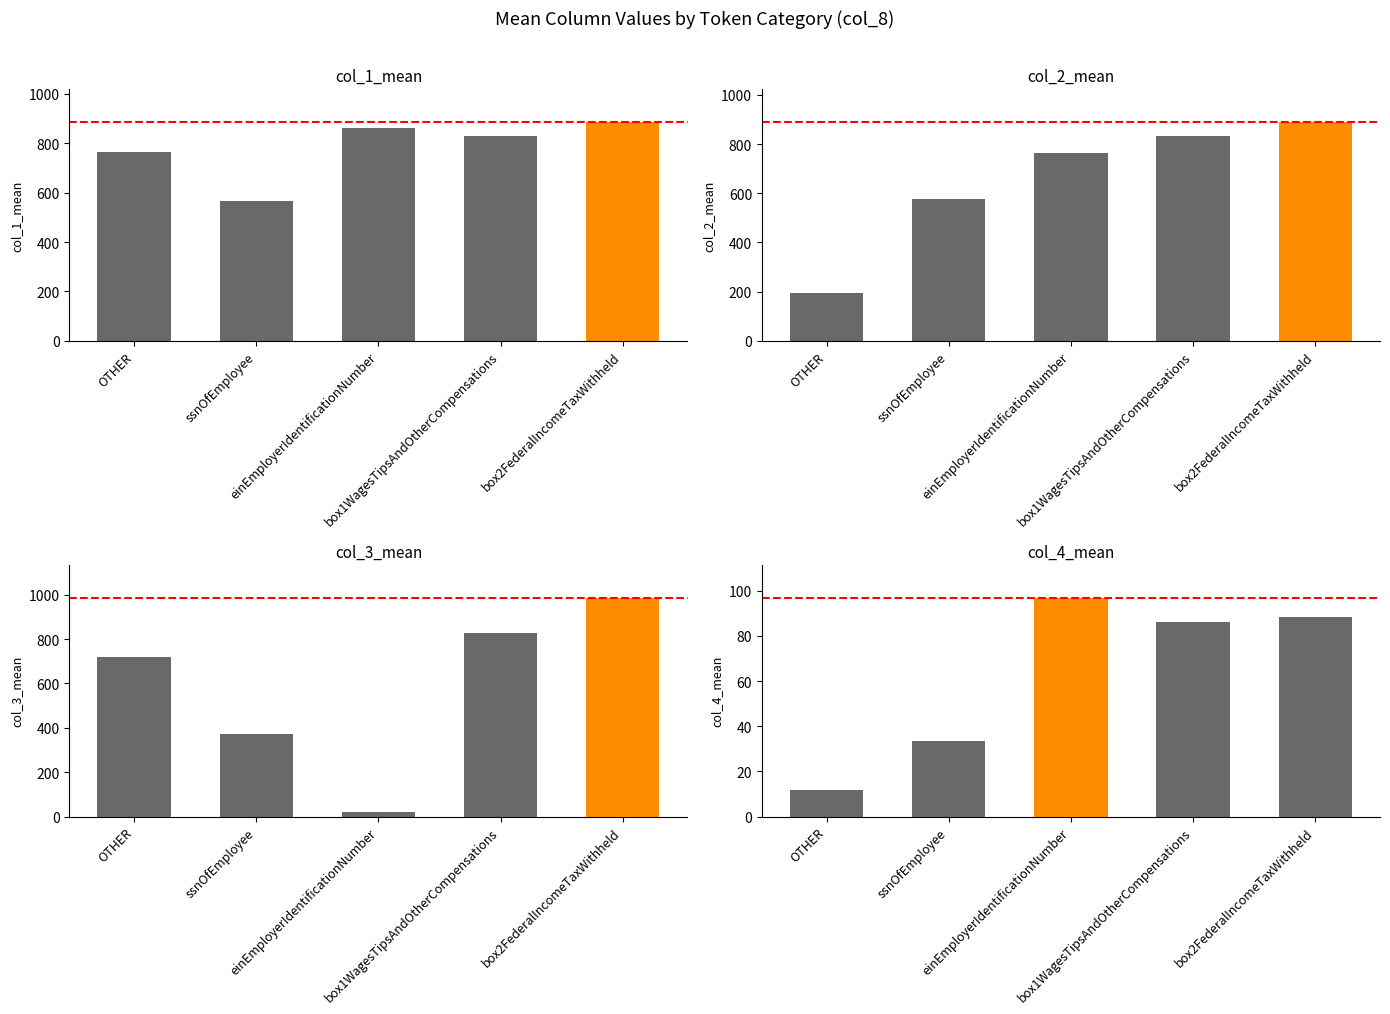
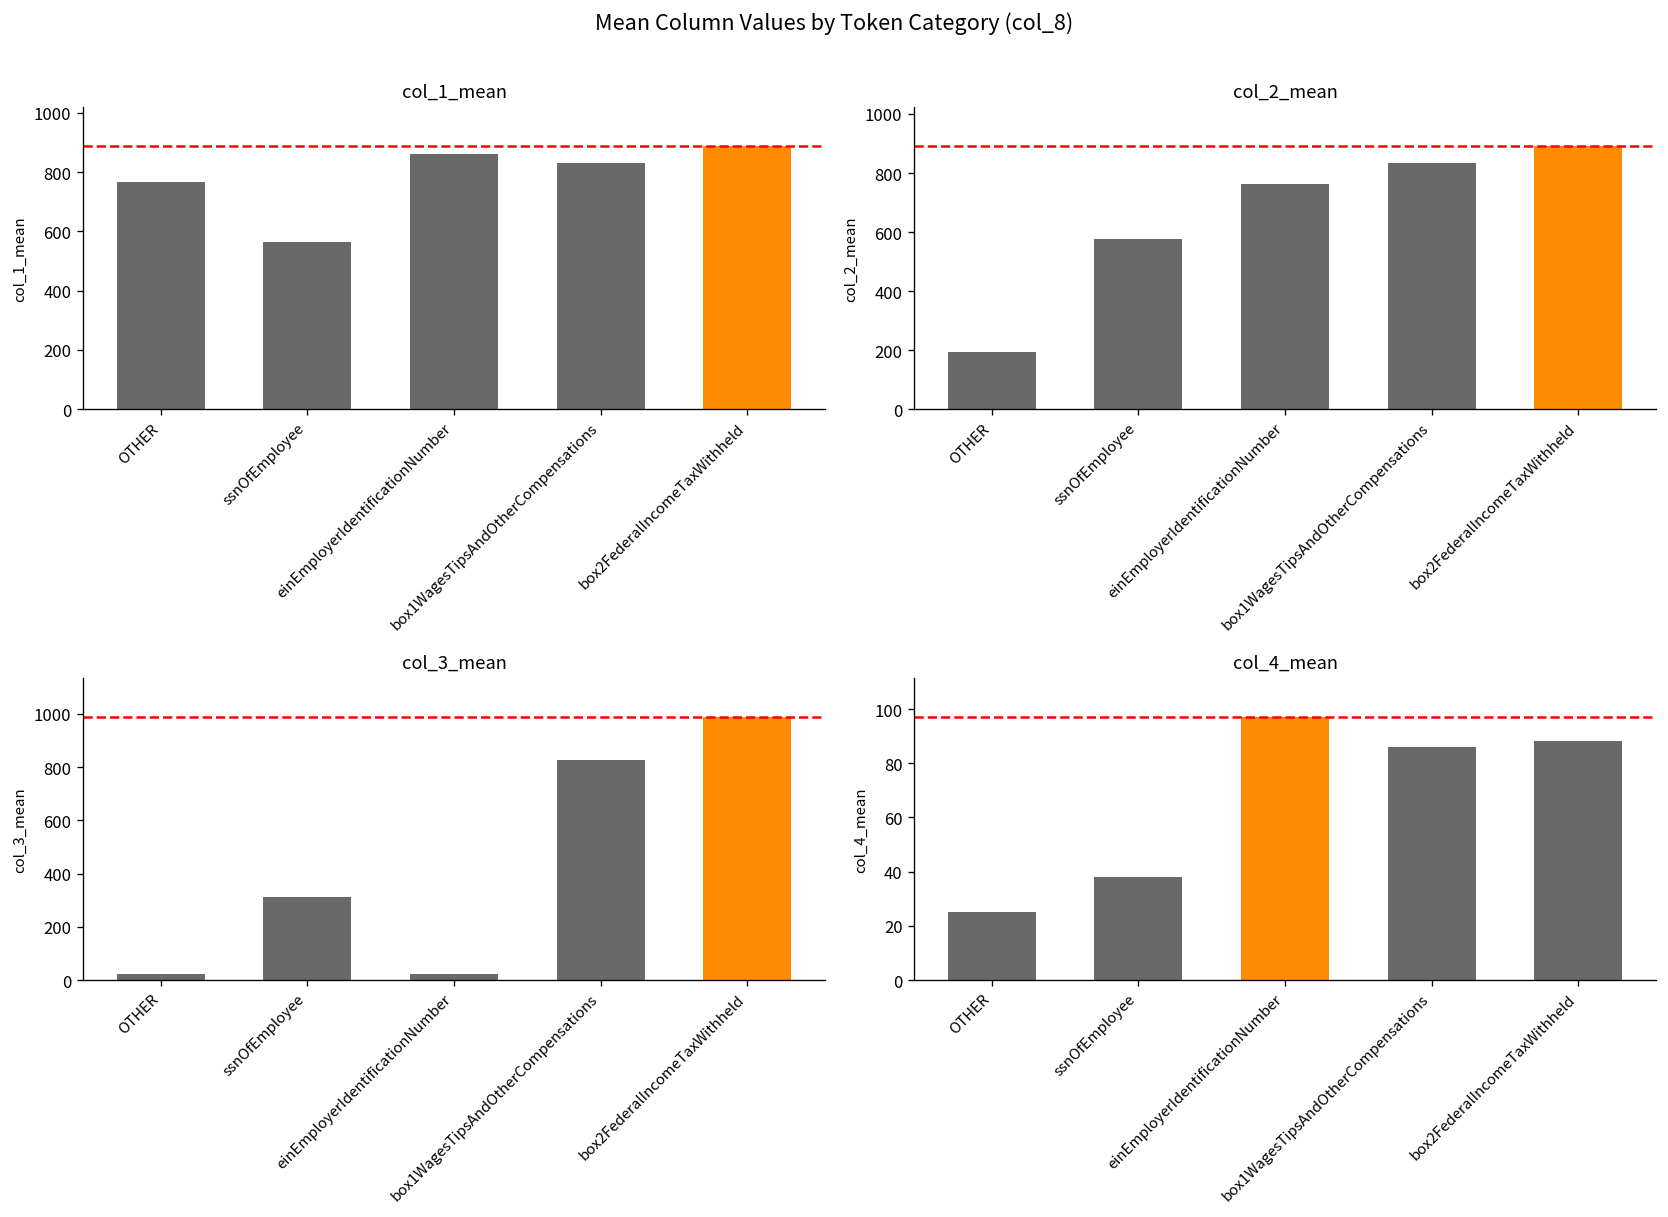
col_3_mean, OTHER: 720 -> 20
col_3_mean, ssnOfEmployee: 370 -> 310
col_4_mean, OTHER: 12 -> 25
col_4_mean, ssnOfEmployee: 33 -> 38
